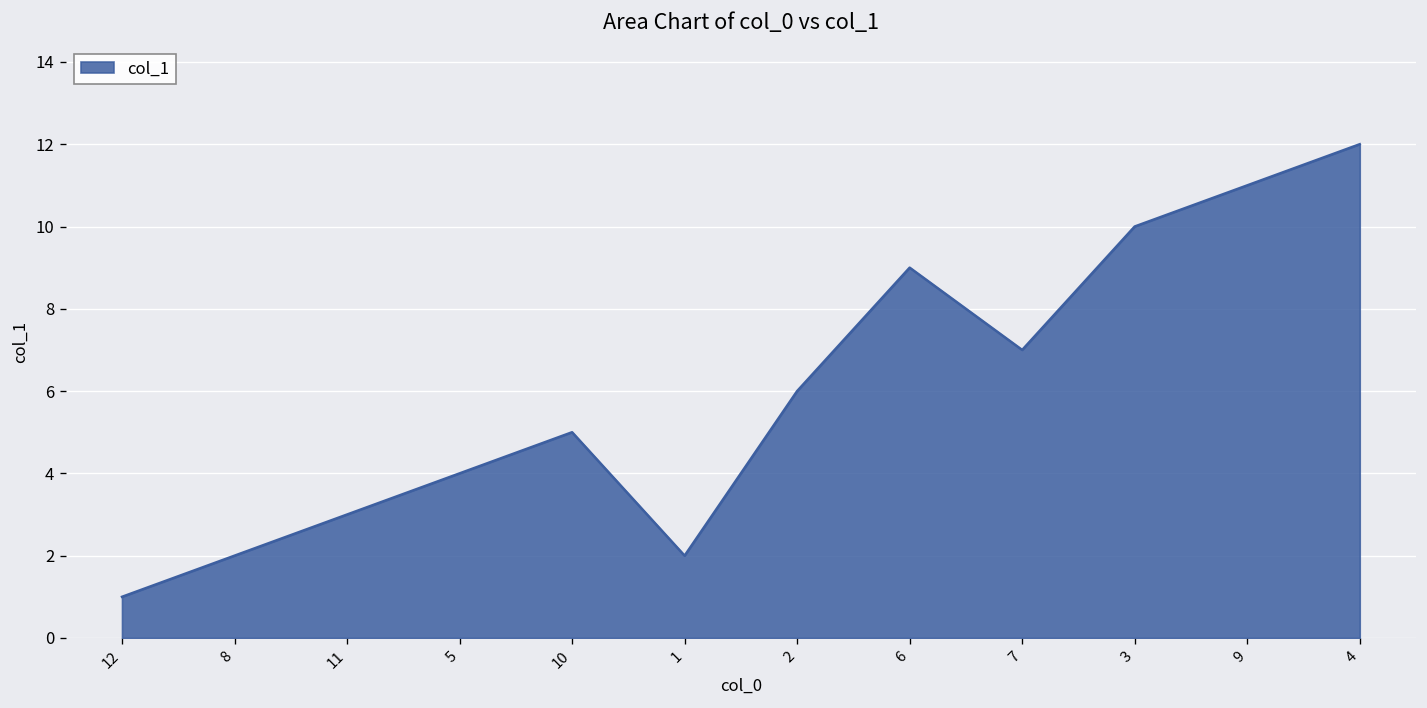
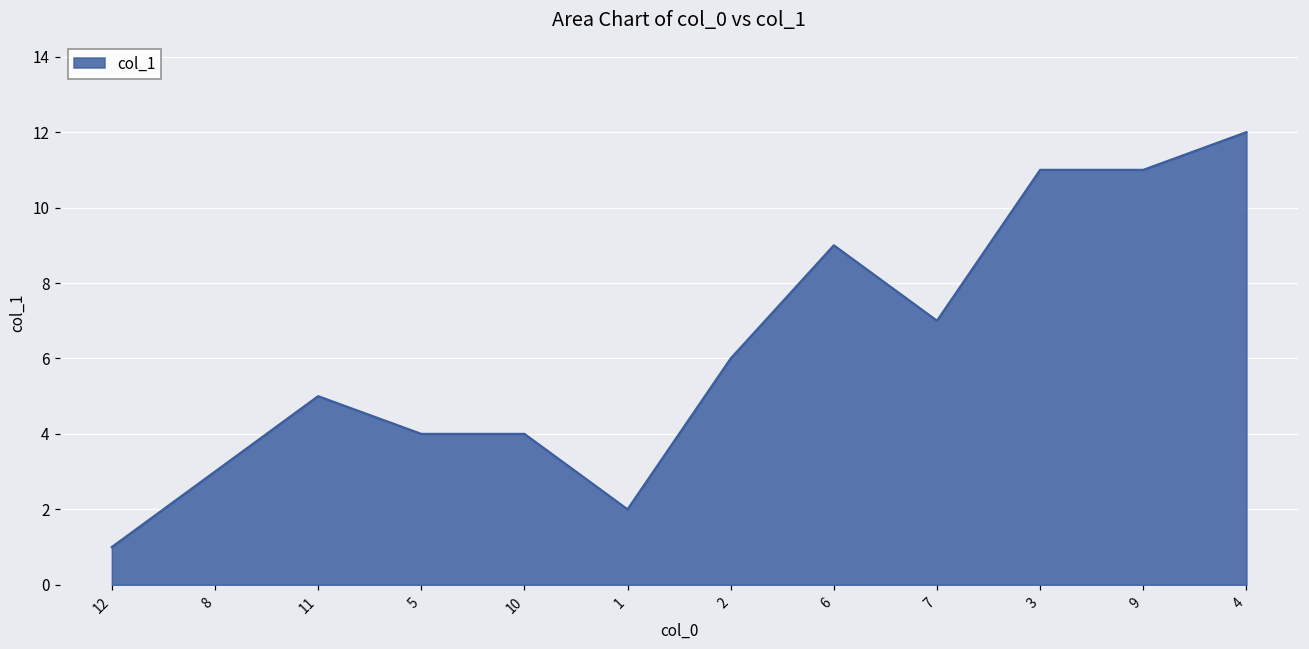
8: 2 -> 3
11: 3 -> 5
10: 5 -> 4
3: 10 -> 11
